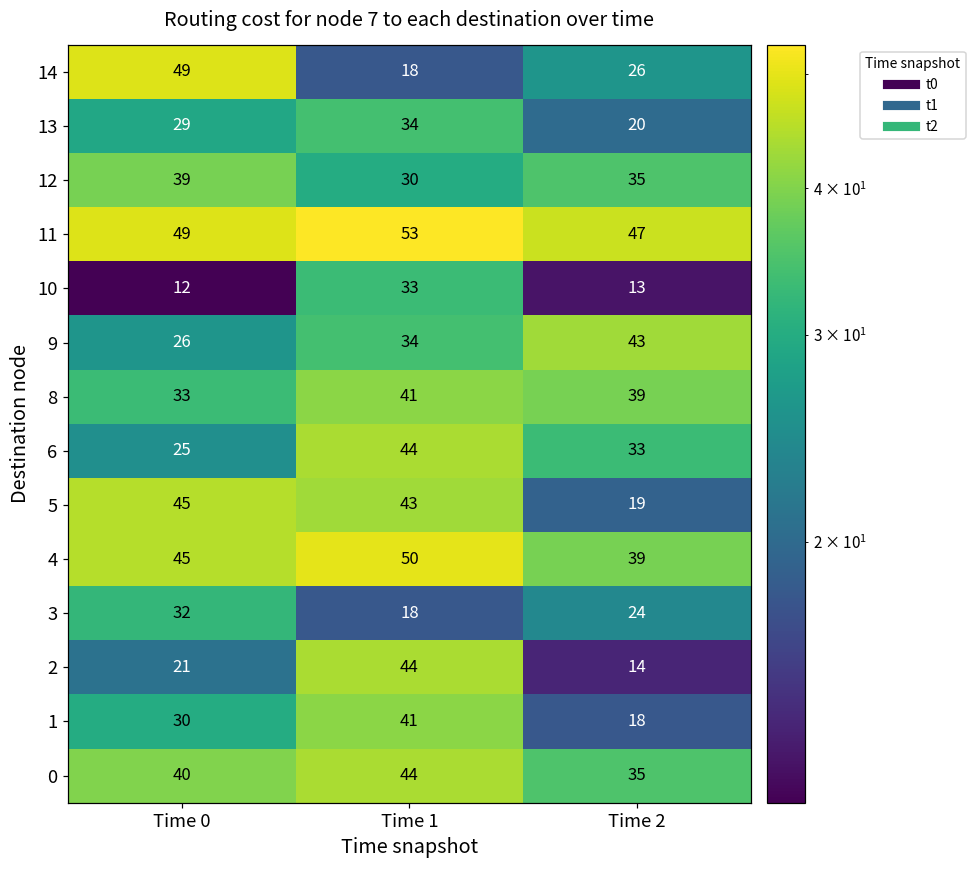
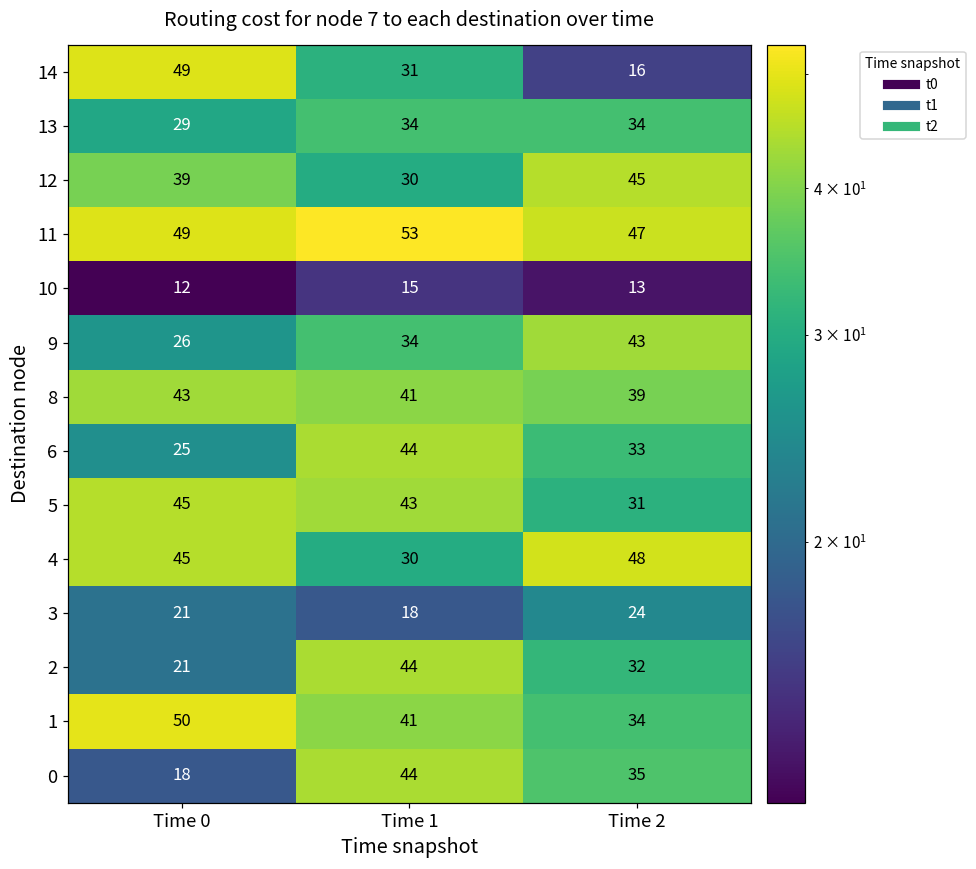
14, Time 1: 18 -> 31
14, Time 2: 26 -> 16
13, Time 2: 20 -> 34
12, Time 2: 35 -> 45
10, Time 1: 33 -> 15
8, Time 0: 33 -> 43
5, Time 2: 19 -> 31
4, Time 1: 50 -> 30
4, Time 2: 39 -> 48
3, Time 0: 32 -> 21
2, Time 2: 14 -> 32
1, Time 0: 30 -> 50
1, Time 2: 18 -> 34
0, Time 0: 40 -> 18
